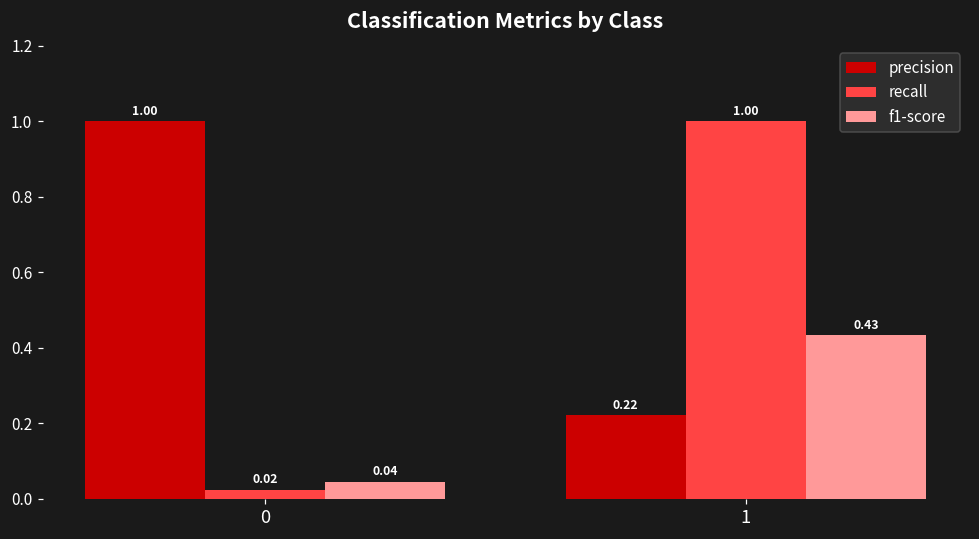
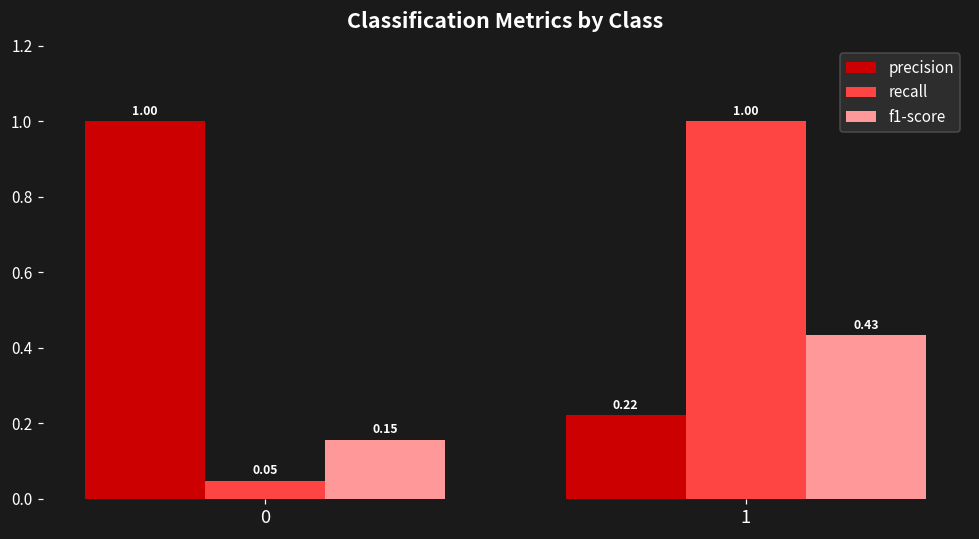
recall, 0: 0.02 -> 0.05
f1-score, 0: 0.04 -> 0.15
